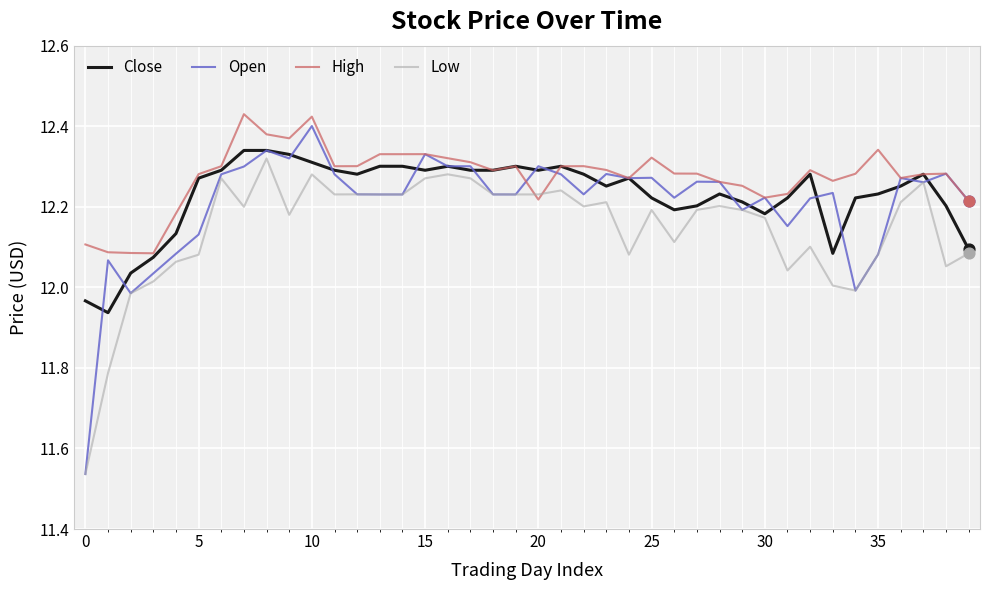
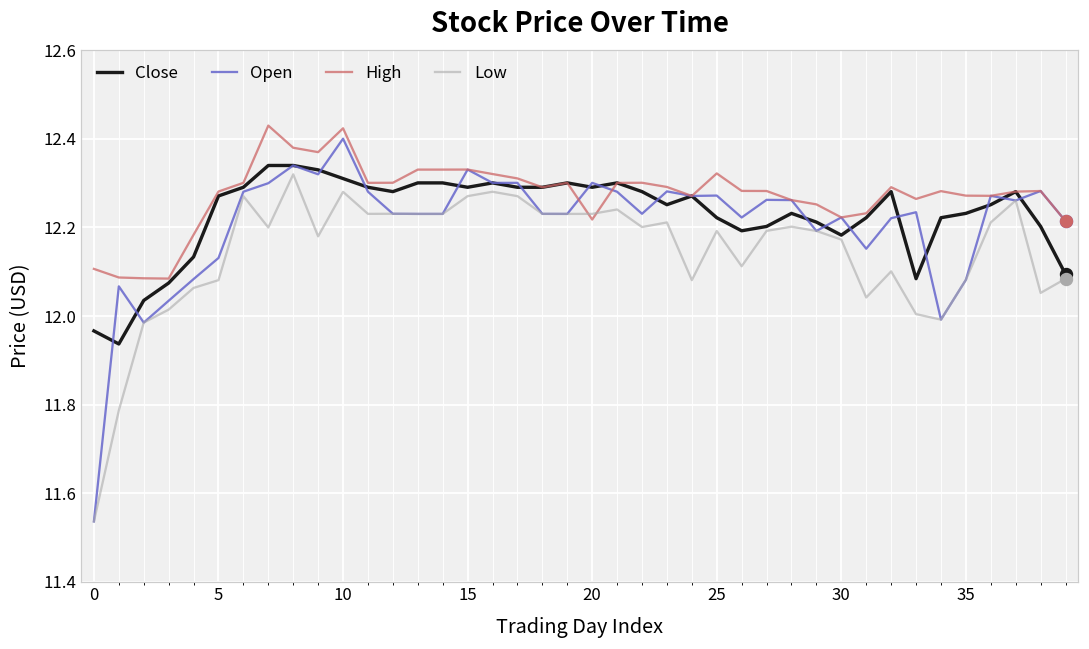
High, 35: 12.34 -> 12.27
